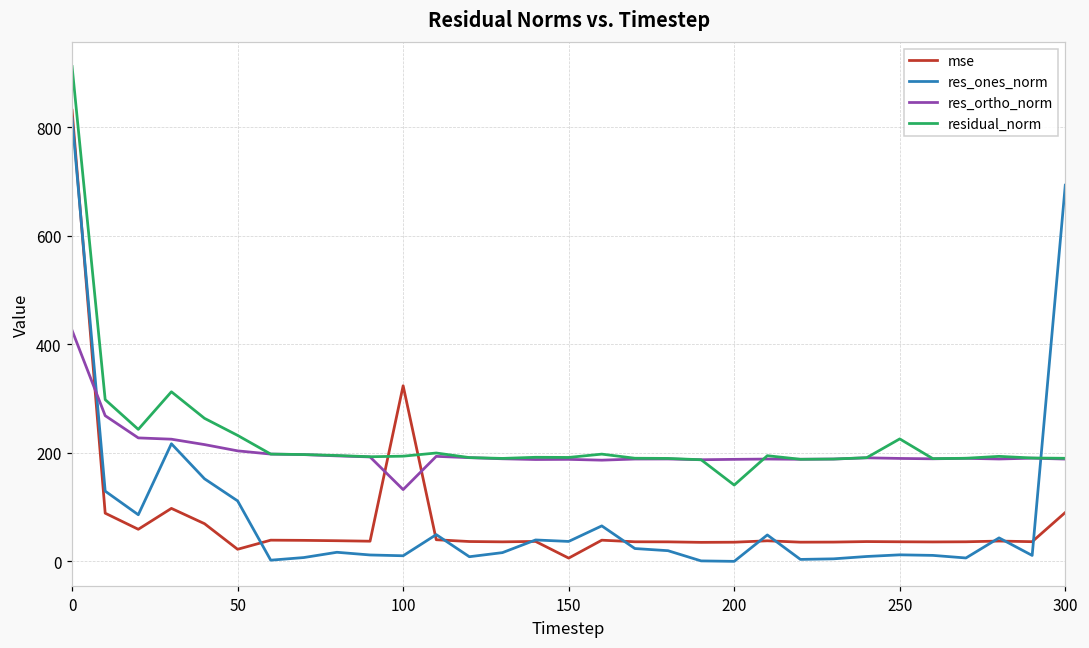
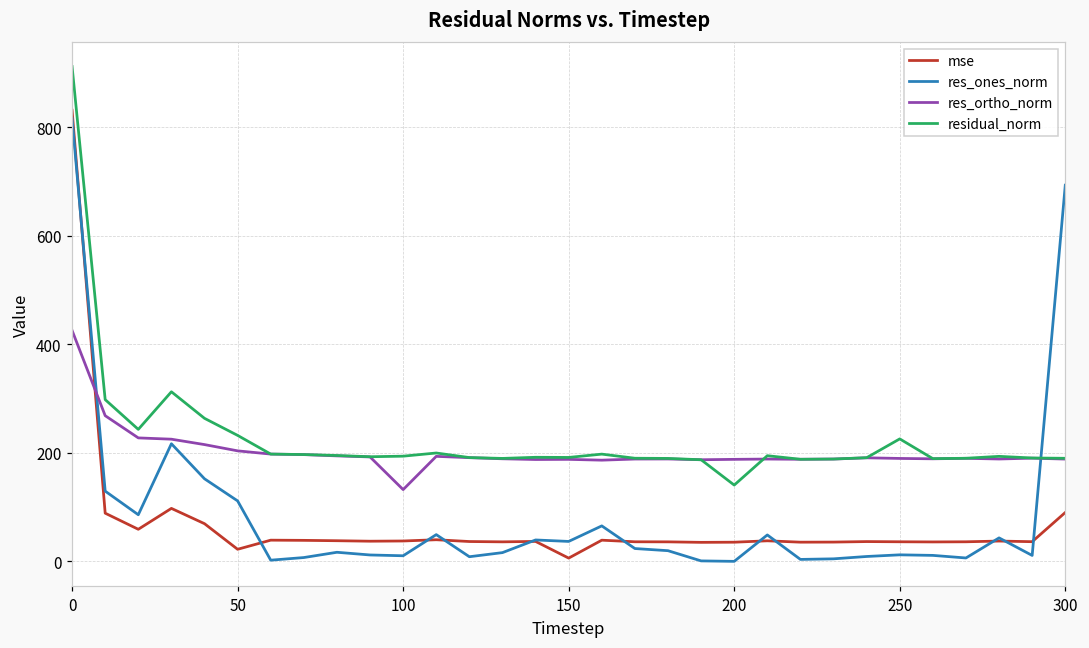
mse, 100: 320 -> 40
